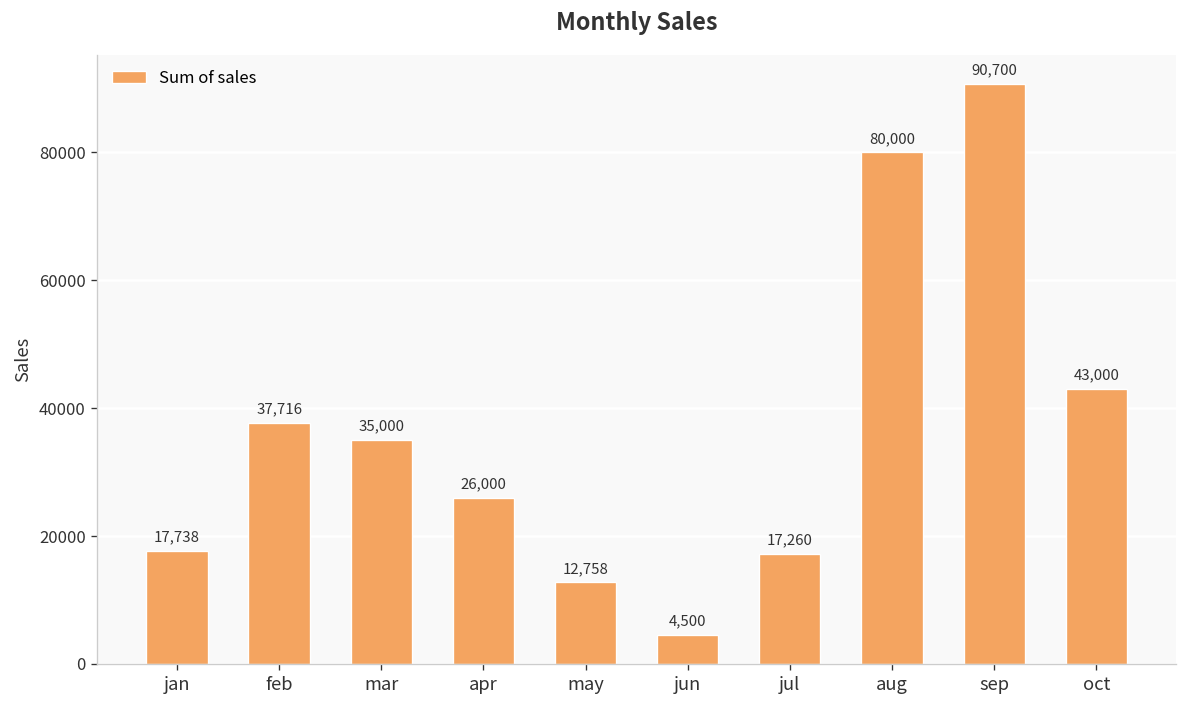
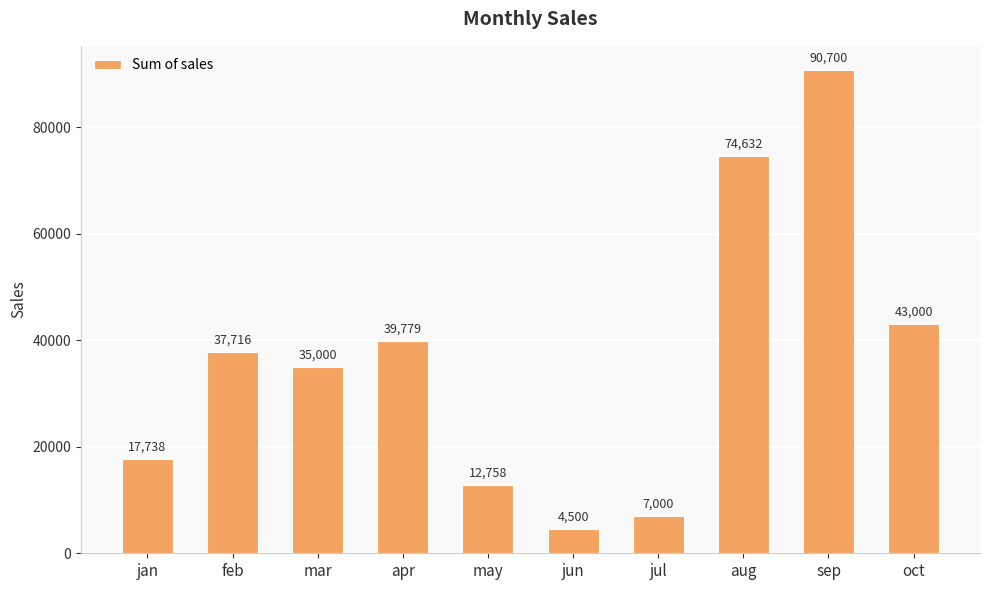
apr: 26,000 -> 39,779
jul: 17,260 -> 7,000
aug: 80,000 -> 74,632
